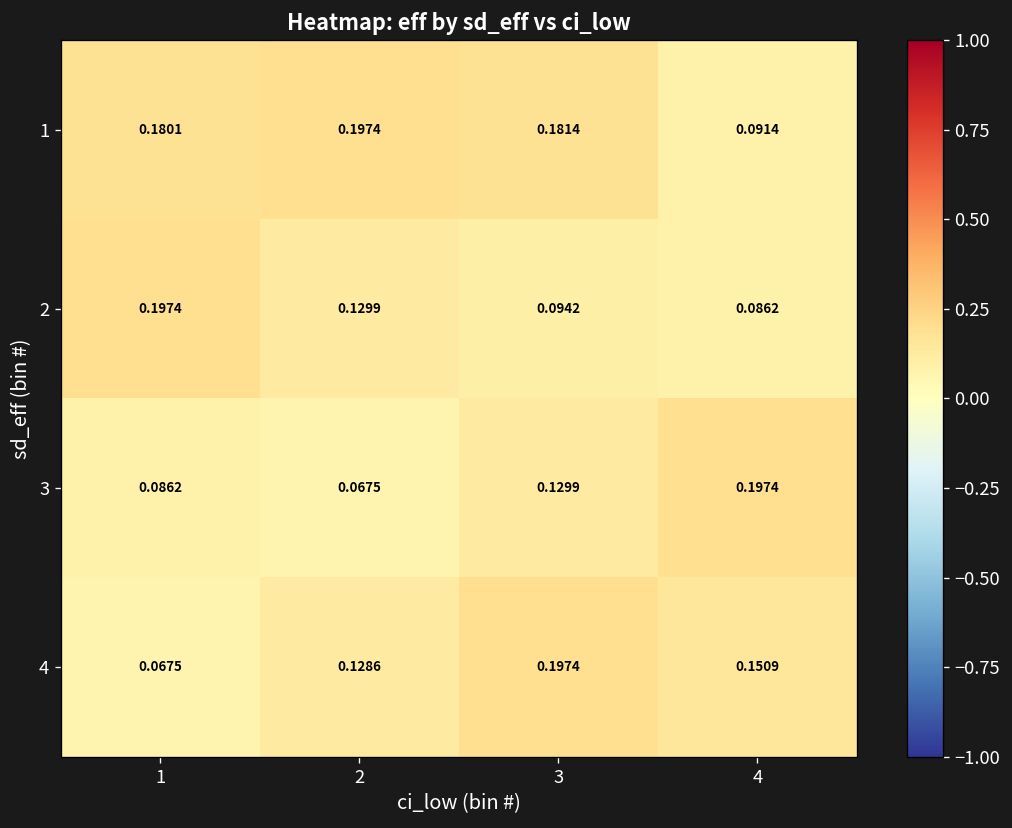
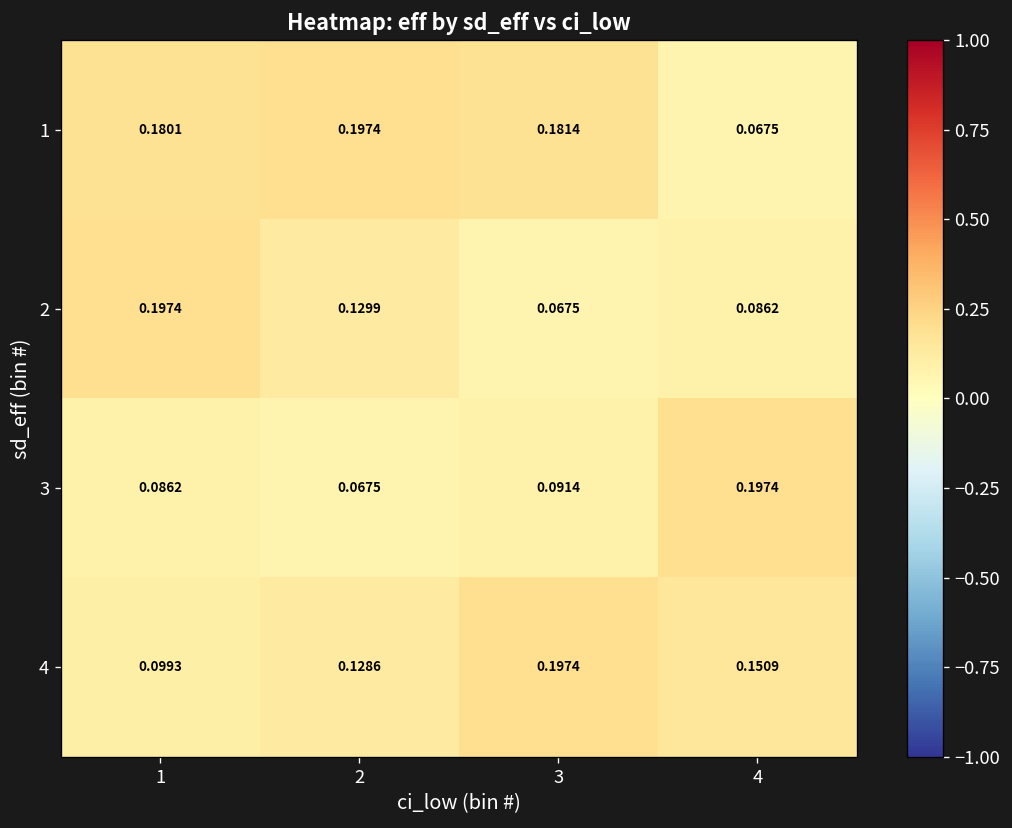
1, 4: 0.0914 -> 0.0675
2, 3: 0.0942 -> 0.0675
3, 3: 0.1299 -> 0.0914
4, 1: 0.0675 -> 0.0993
